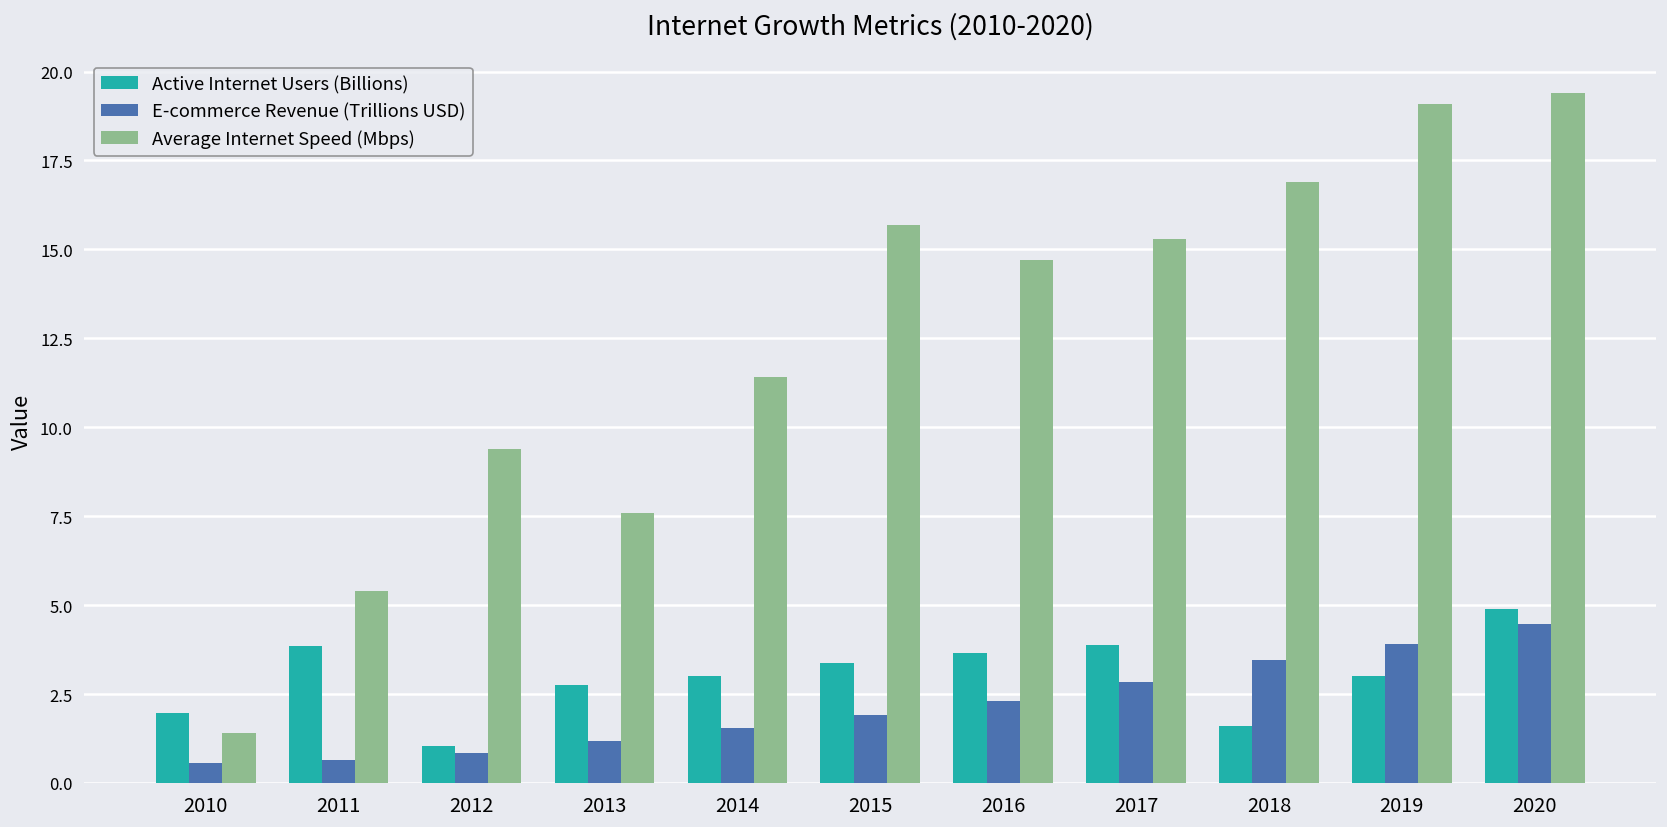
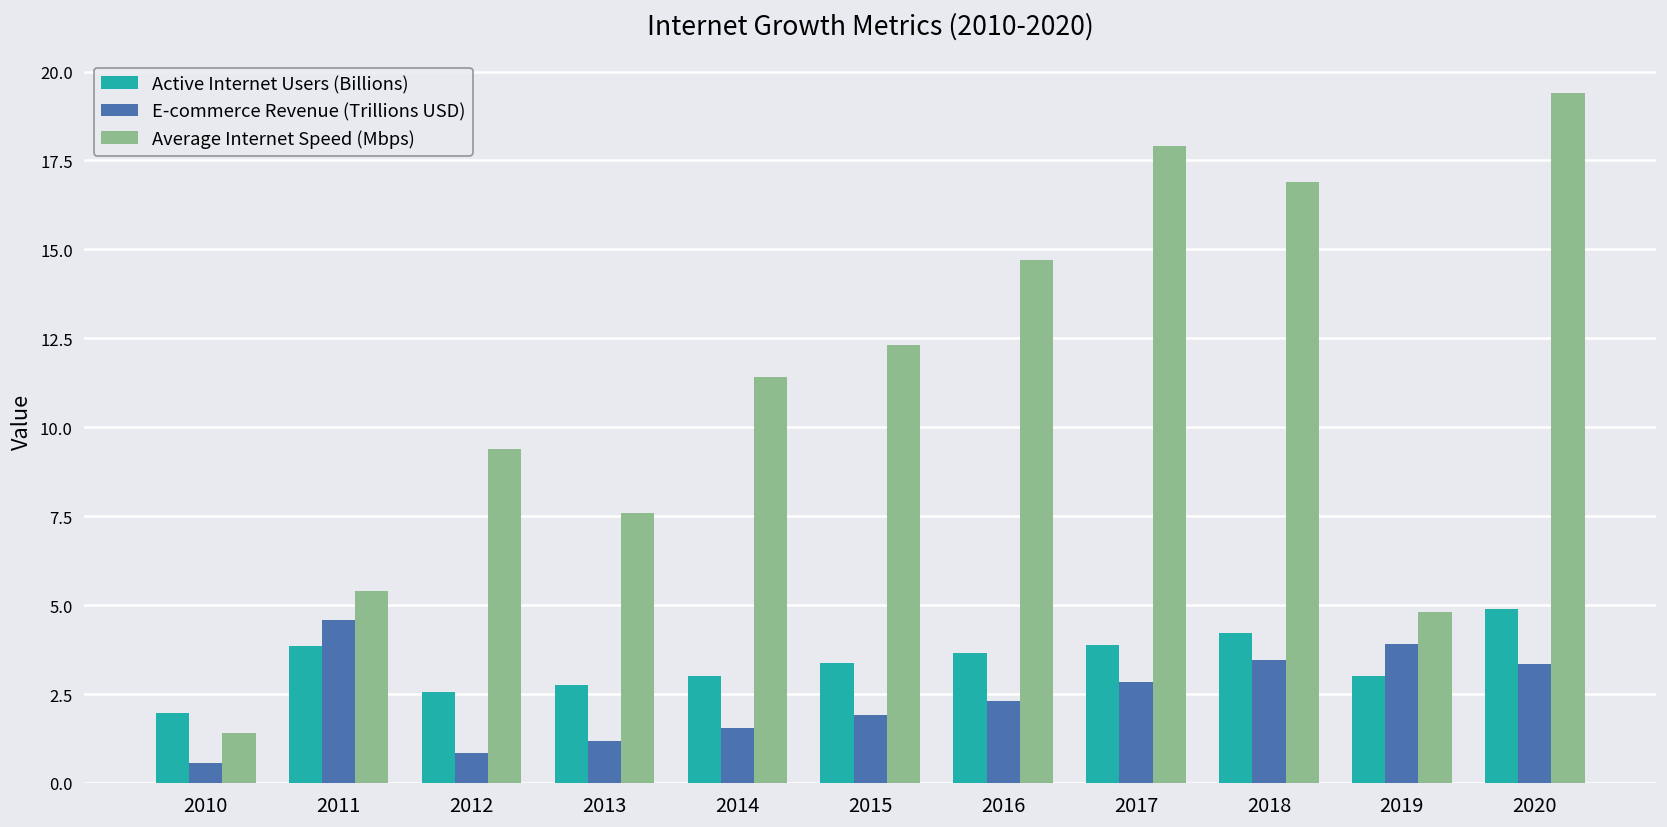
E-commerce Revenue (Trillions USD), 2011: 0.6 -> 4.6
Active Internet Users (Billions), 2012: 1.0 -> 2.6
Average Internet Speed (Mbps), 2015: 15.7 -> 12.3
Average Internet Speed (Mbps), 2017: 15.3 -> 17.9
Active Internet Users (Billions), 2018: 1.6 -> 4.2
Average Internet Speed (Mbps), 2019: 19.1 -> 4.8
E-commerce Revenue (Trillions USD), 2020: 4.5 -> 3.3
